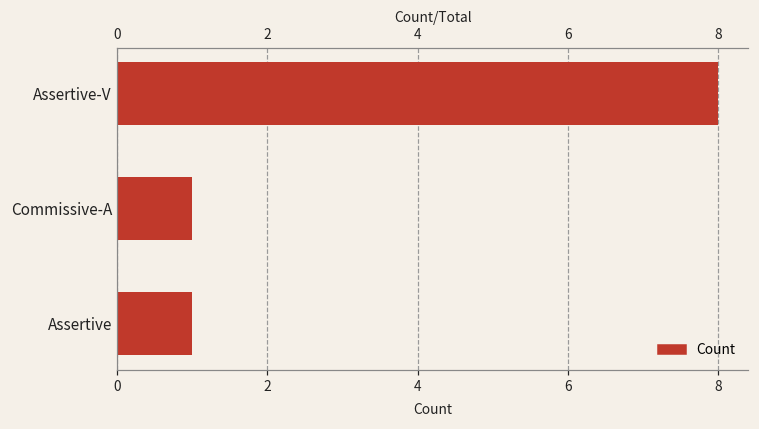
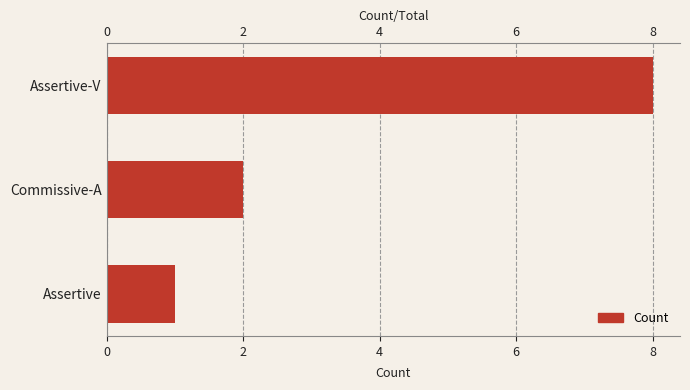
Commissive-A: 1 -> 2
